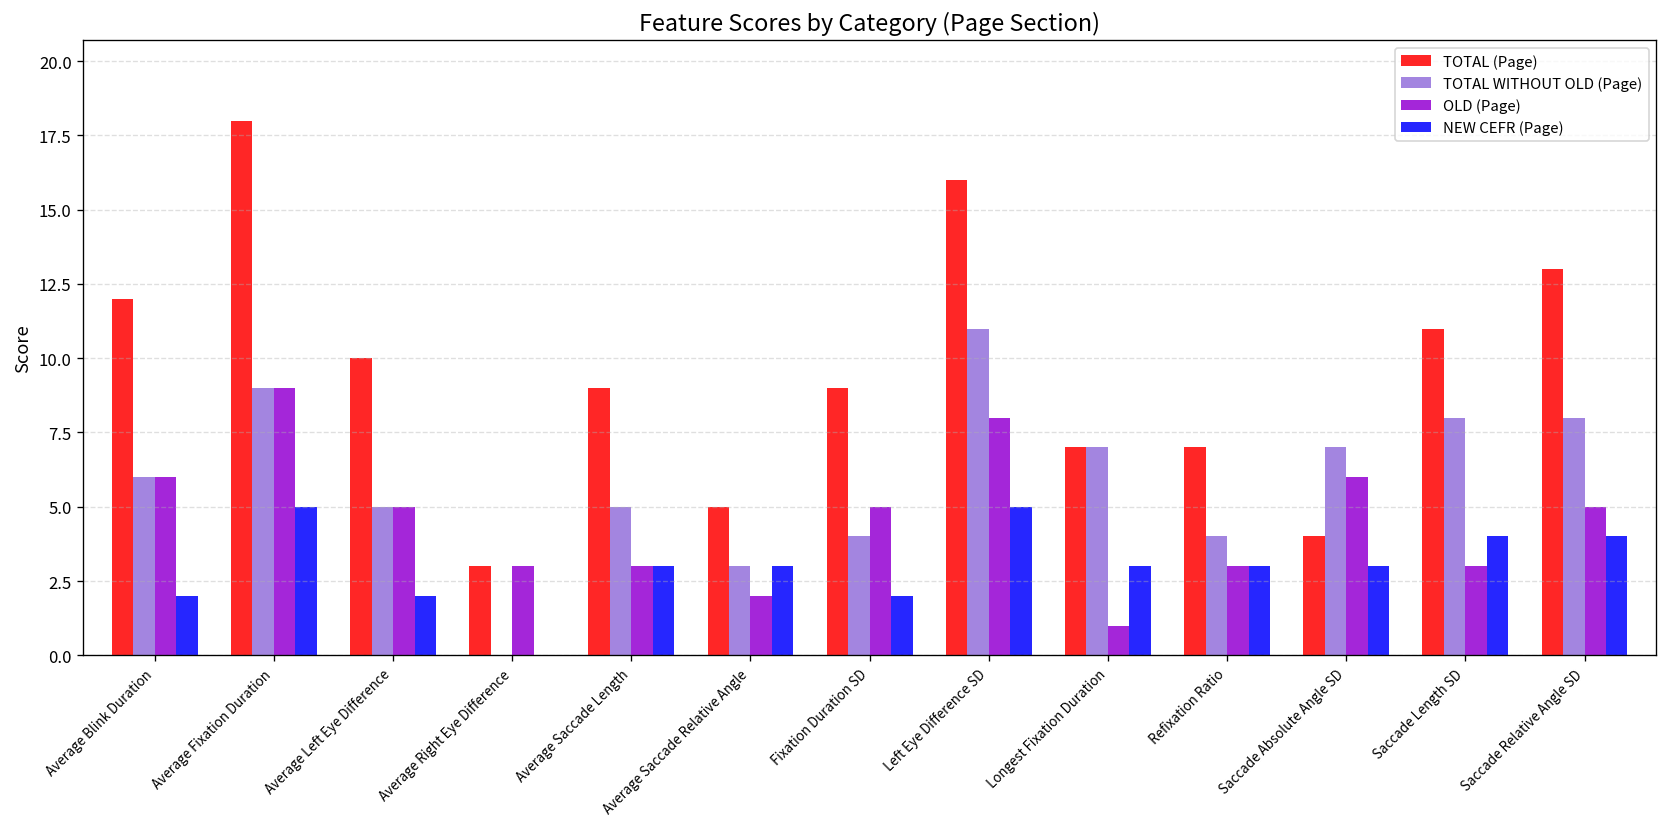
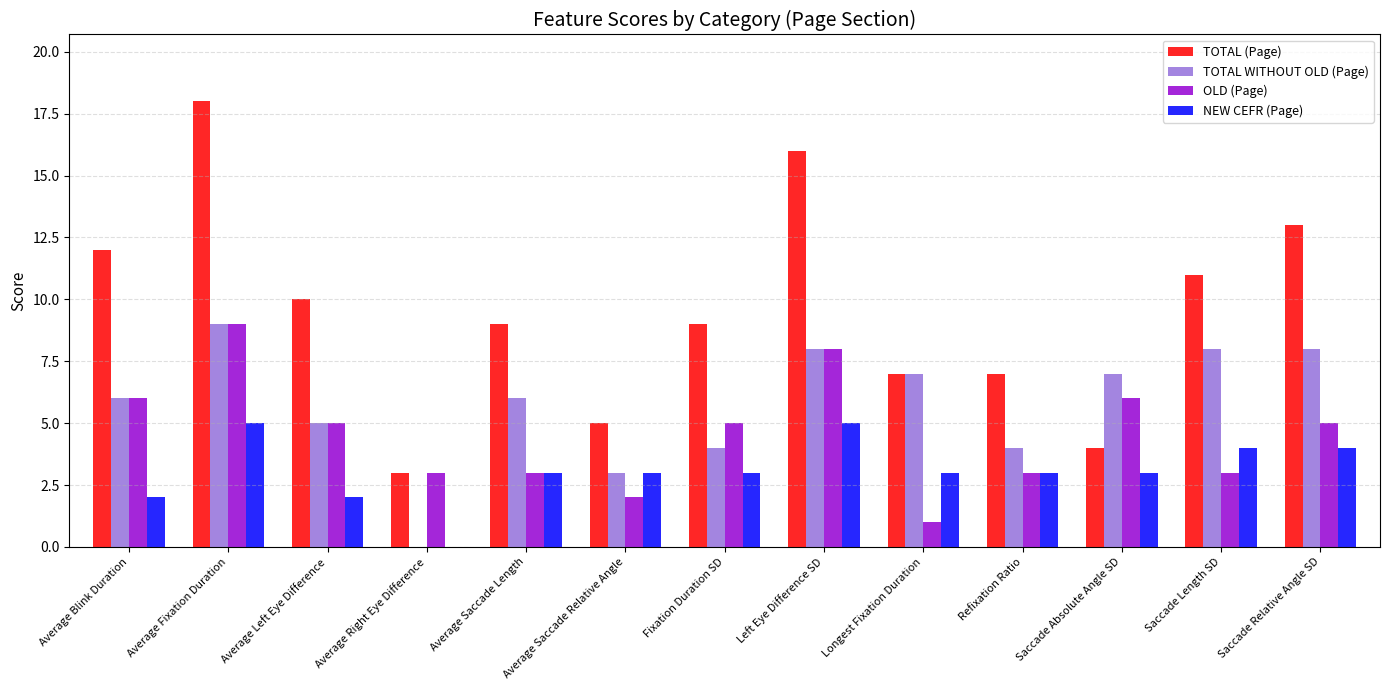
TOTAL WITHOUT OLD (Page), Average Saccade Length: 5 -> 6
NEW CEFR (Page), Fixation Duration SD: 2 -> 3
TOTAL WITHOUT OLD (Page), Left Eye Difference SD: 11 -> 8
